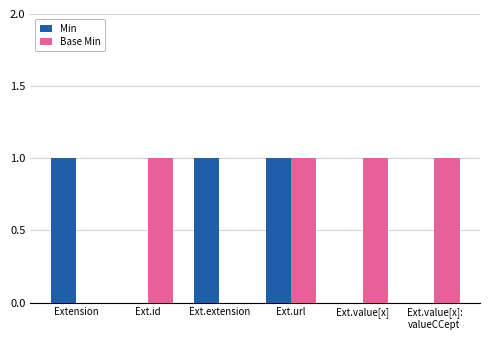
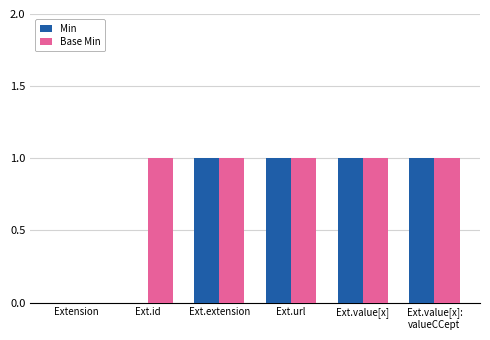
Min, Extension: 1 -> 0
Base Min, Ext.extension: 0 -> 1
Min, Ext.value[x]: 0 -> 1
Min, Ext.value[x]: valueCCept: 0 -> 1
